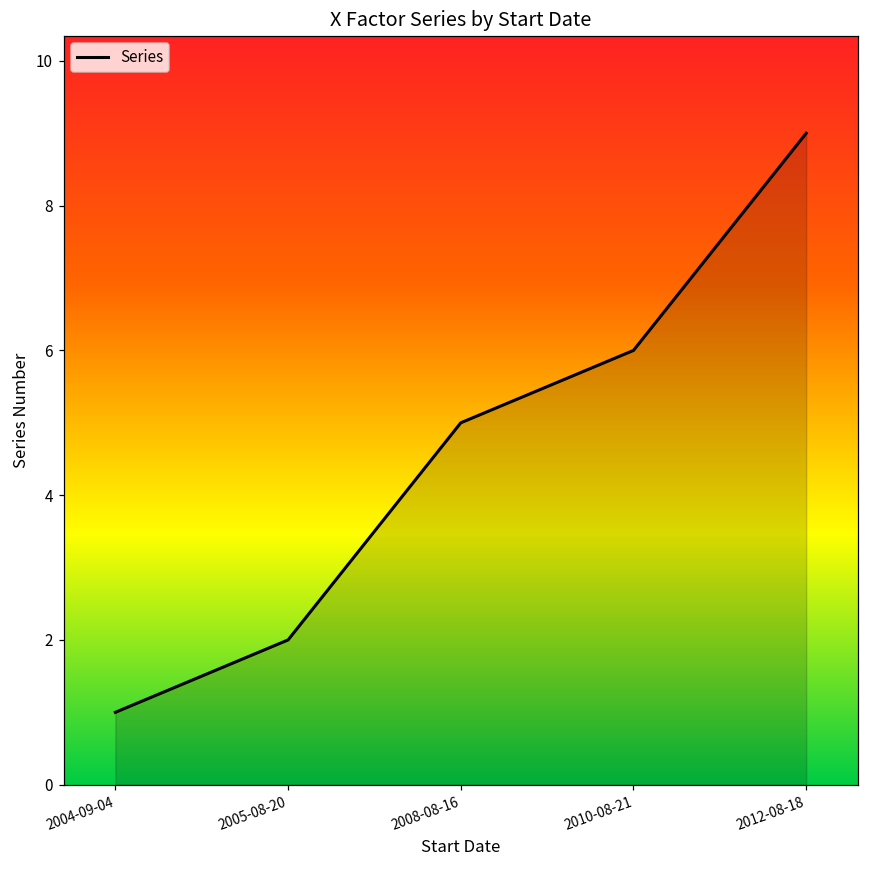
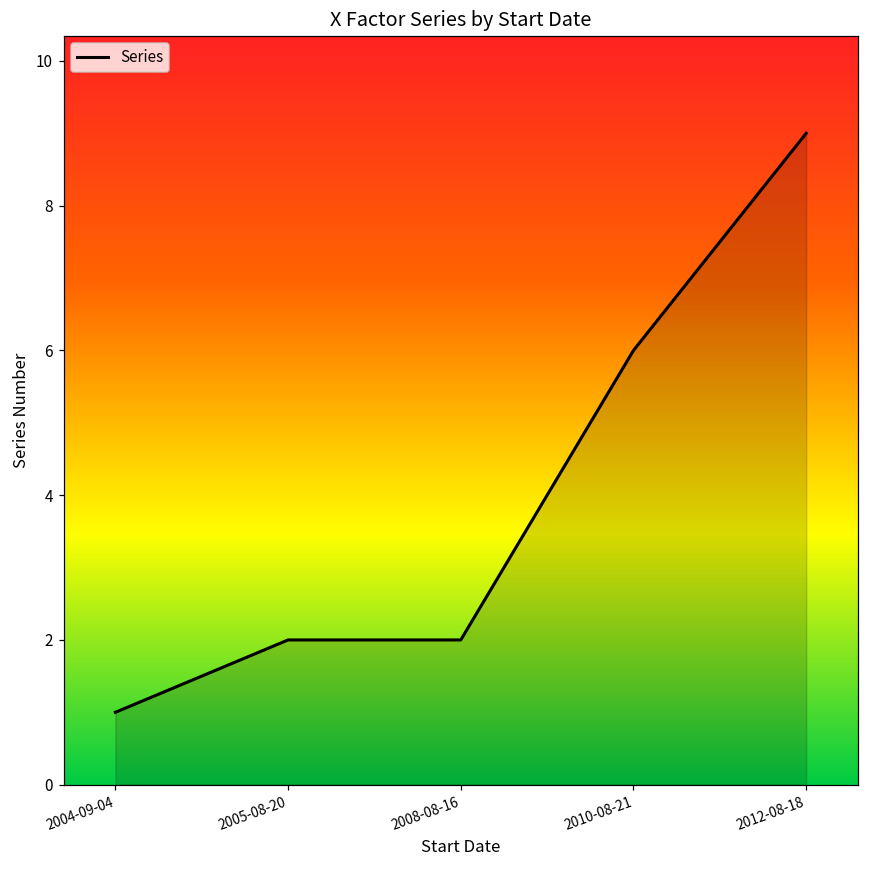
2008-08-16: 5 -> 2
